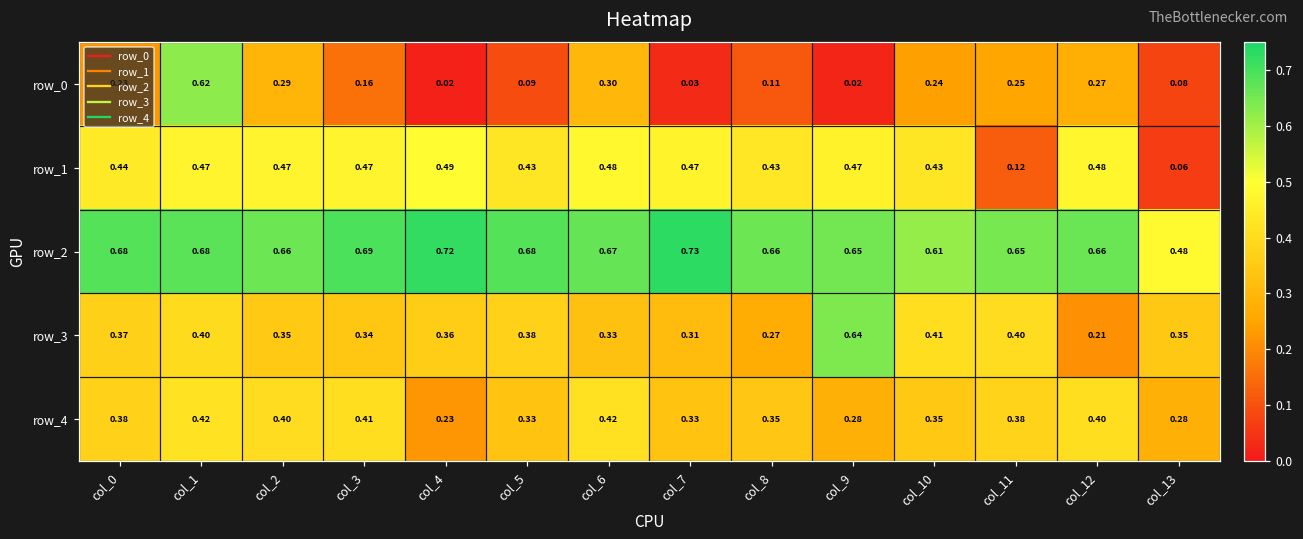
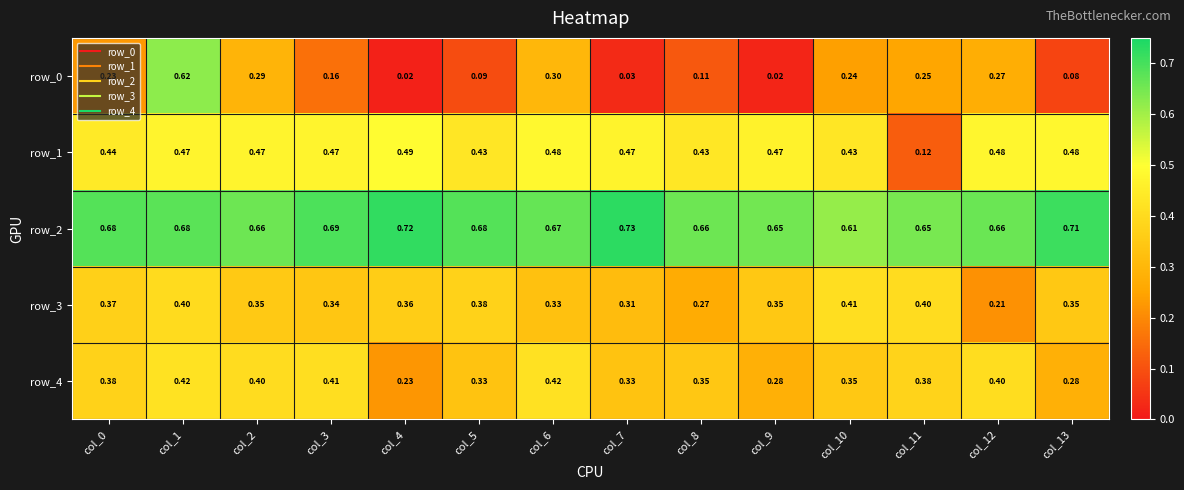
row_1, col_13: 0.06 -> 0.48
row_2, col_13: 0.48 -> 0.71
row_3, col_9: 0.64 -> 0.35
